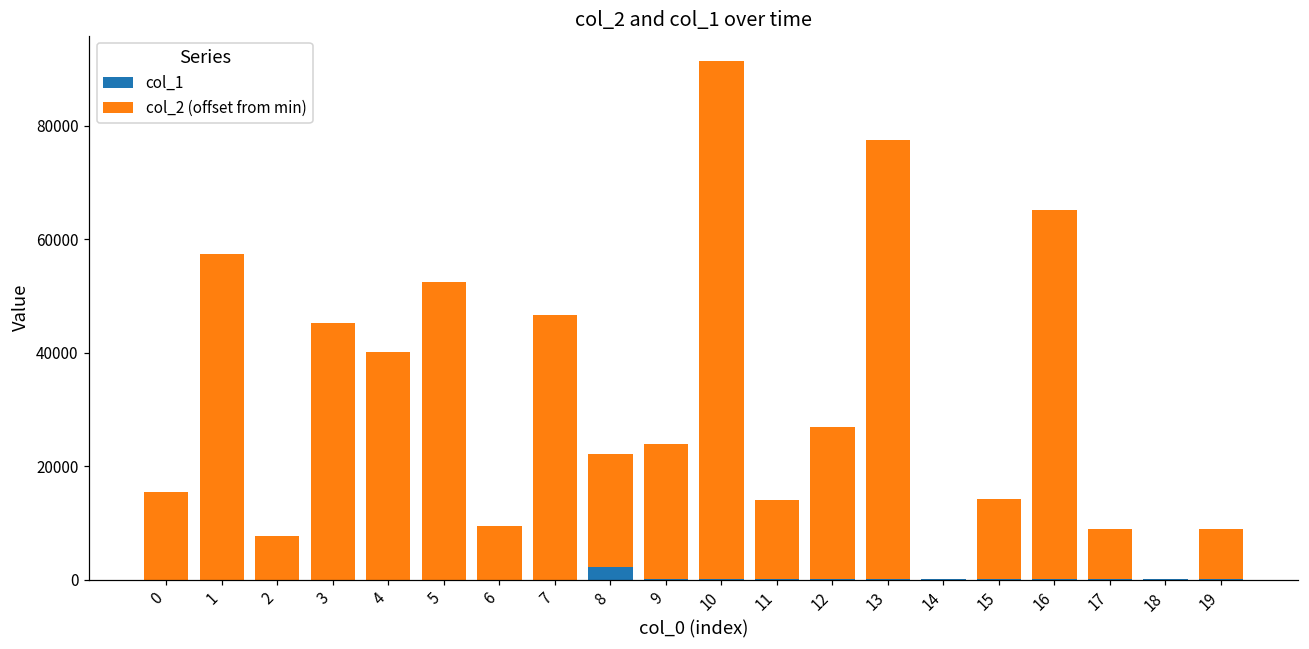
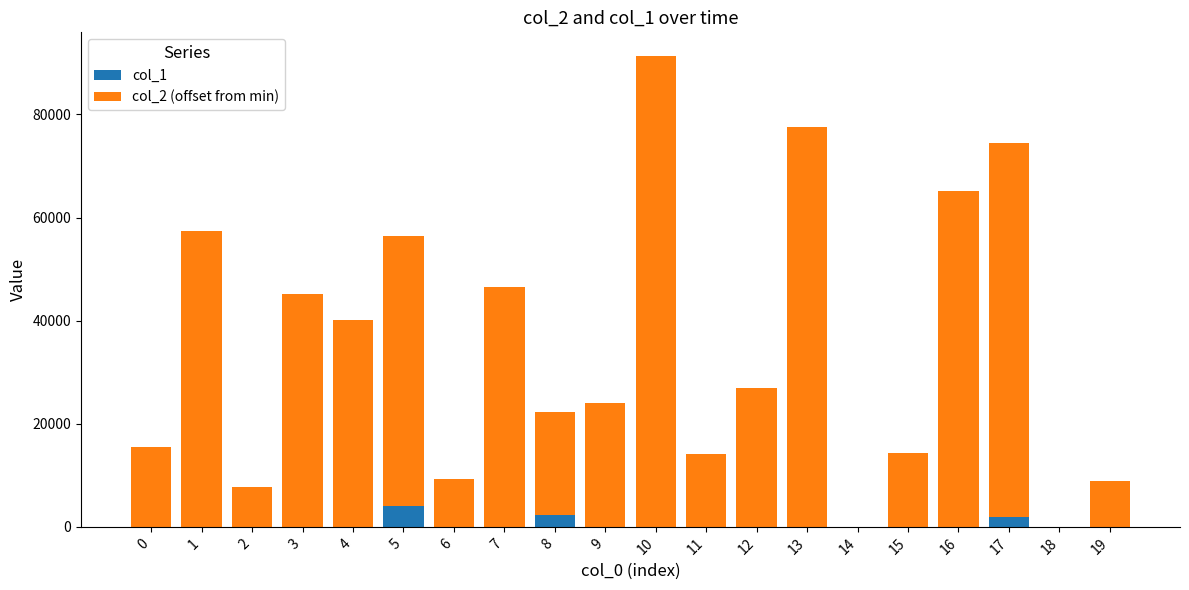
col_1, 5: 0 -> 4000
col_1, 17: 0 -> 2000
col_2 (offset from min), 17: 9000 -> 73000
